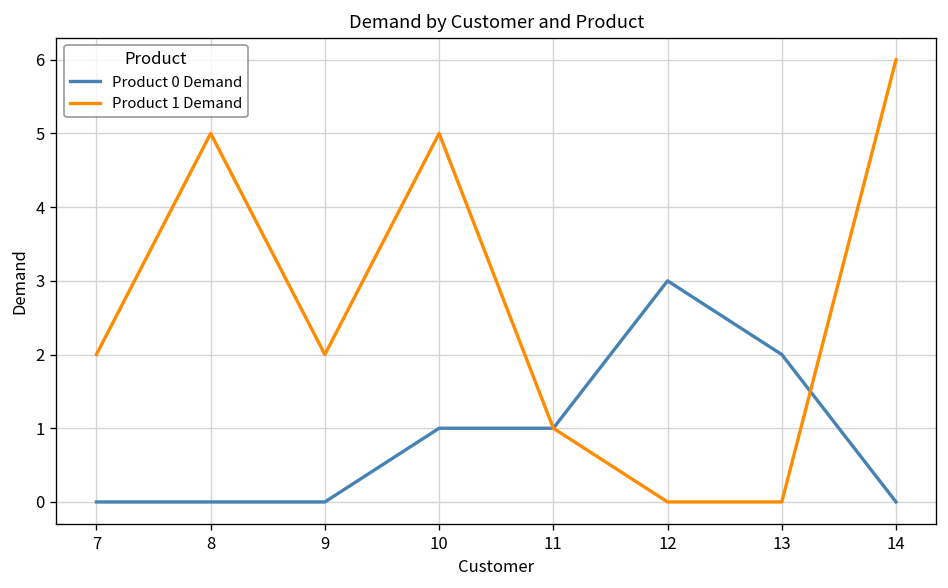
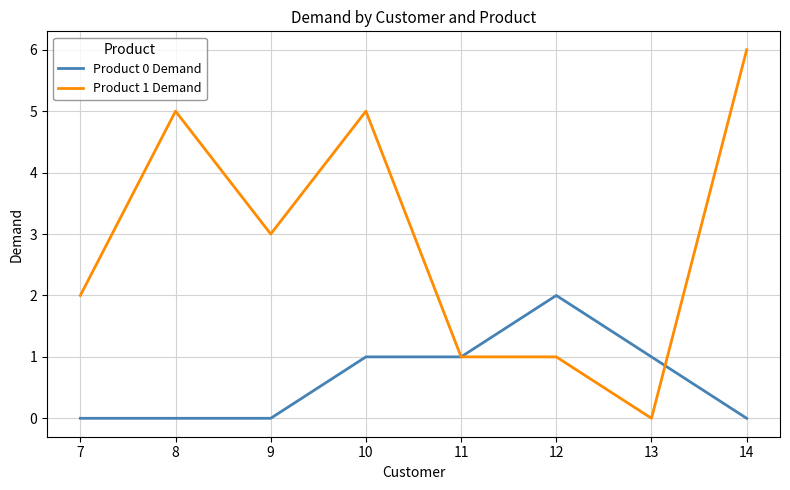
Product 1 Demand, 9: 2 -> 3
Product 0 Demand, 12: 3 -> 2
Product 1 Demand, 12: 0 -> 1
Product 0 Demand, 13: 2 -> 1
